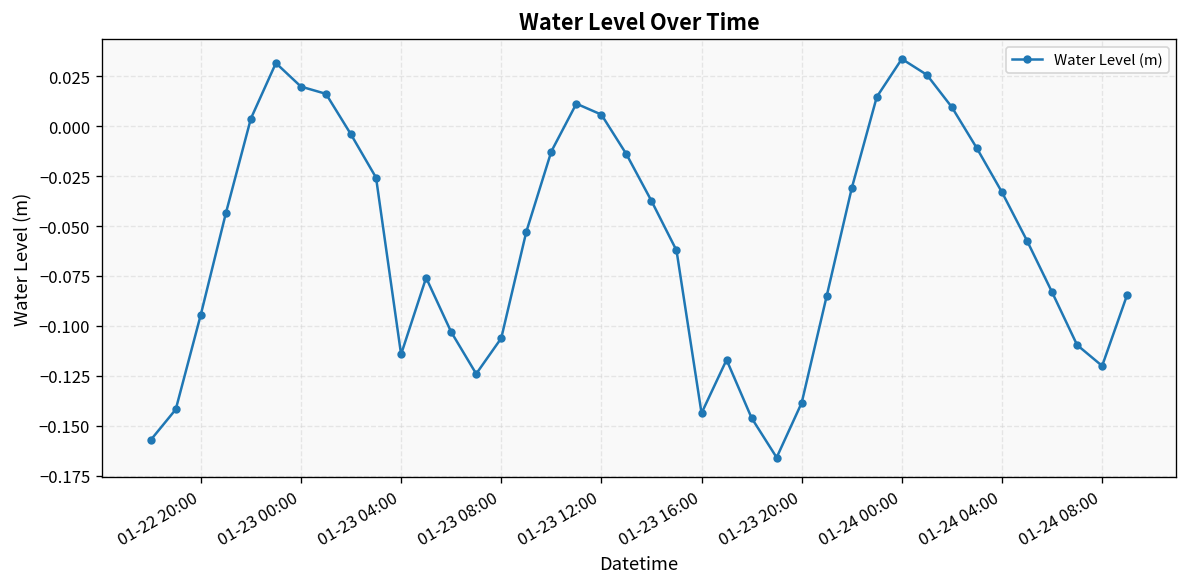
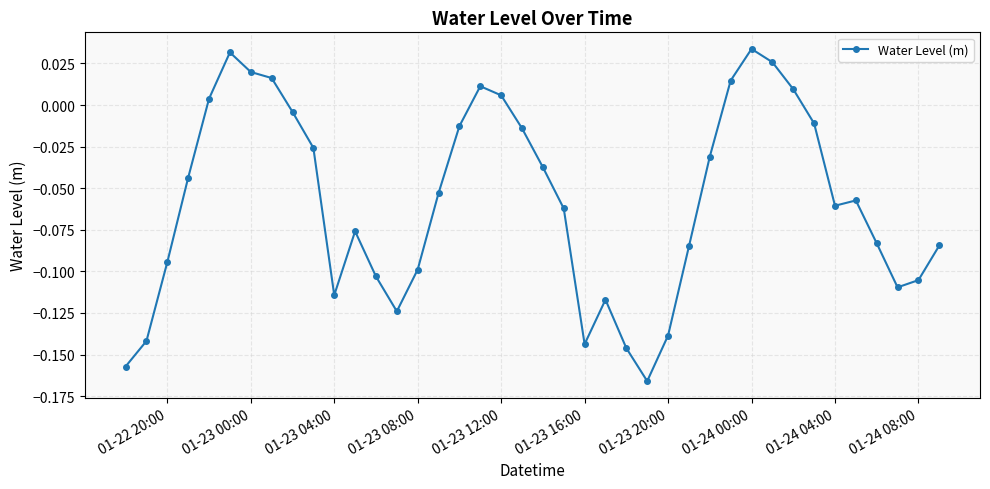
01-23 08:00: -0.106 -> -0.099
01-24 04:00: -0.033 -> -0.061
01-24 08:00: -0.120 -> -0.105
